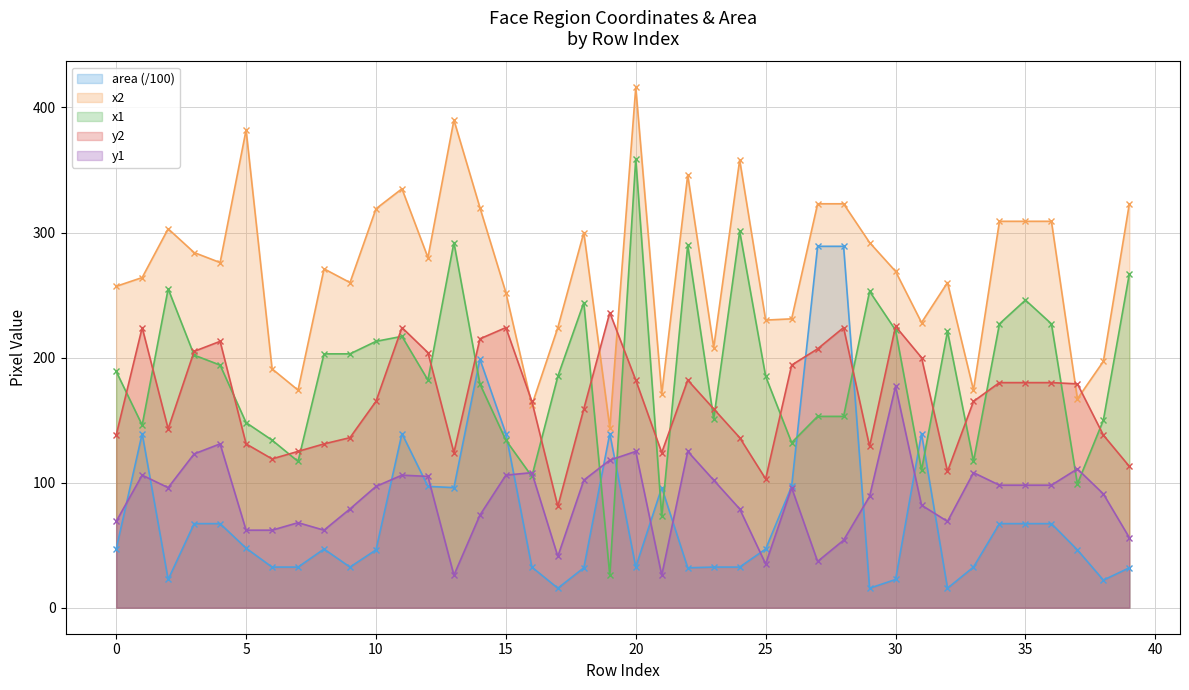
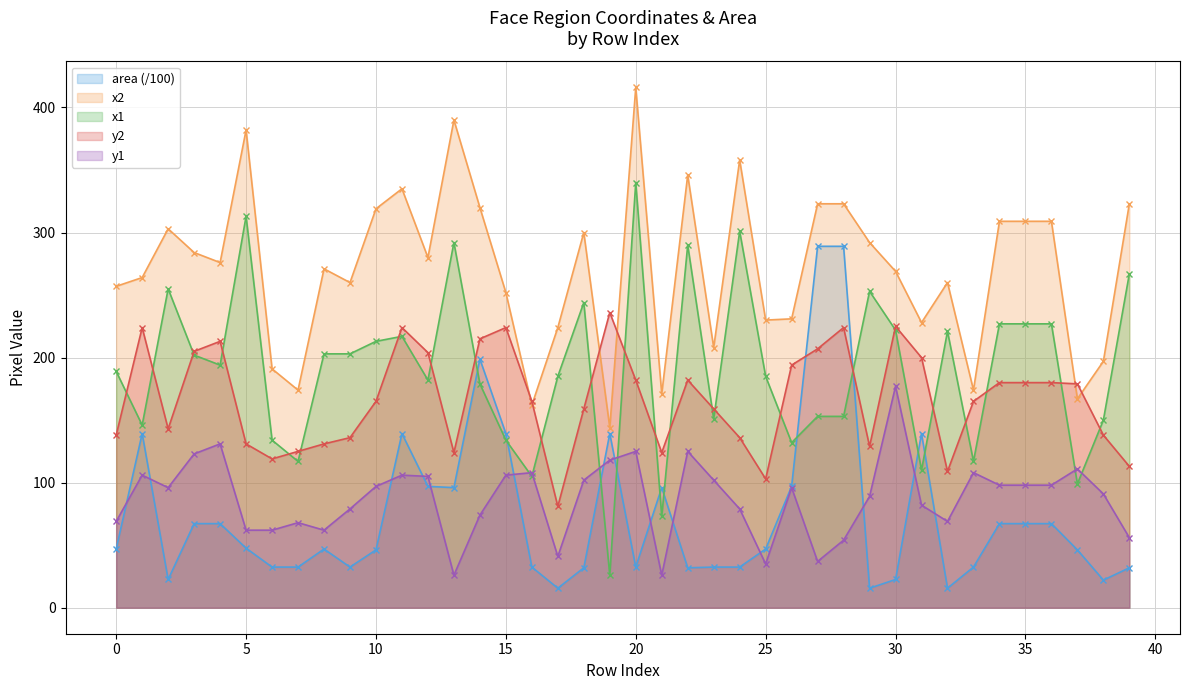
x1, 5: 148 -> 313
x1, 20: 359 -> 340
x1, 35: 246 -> 227
